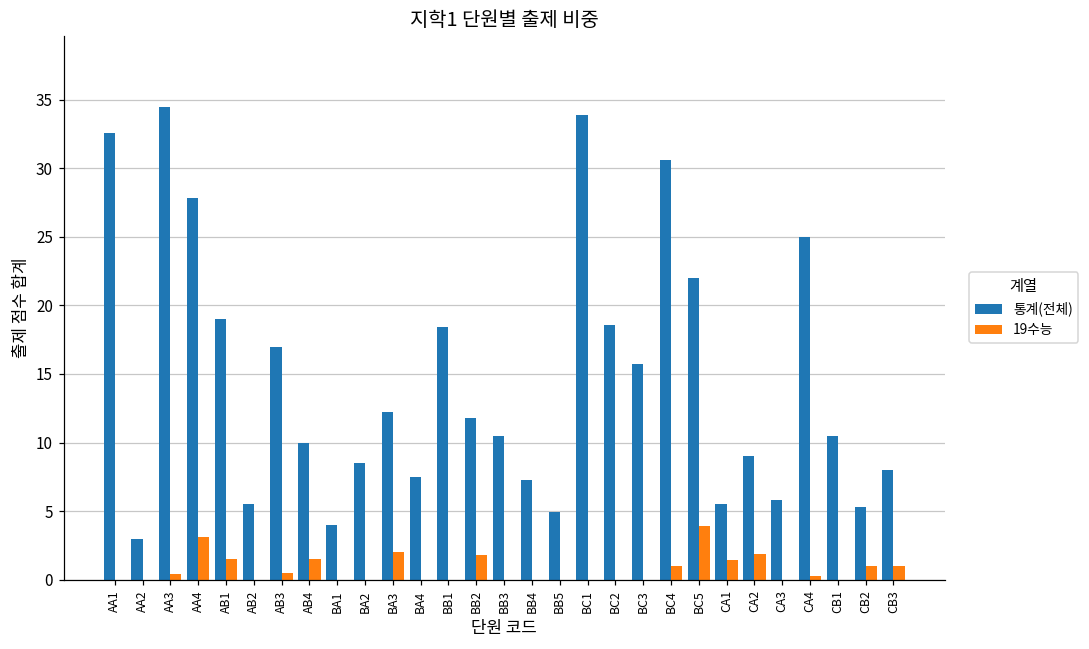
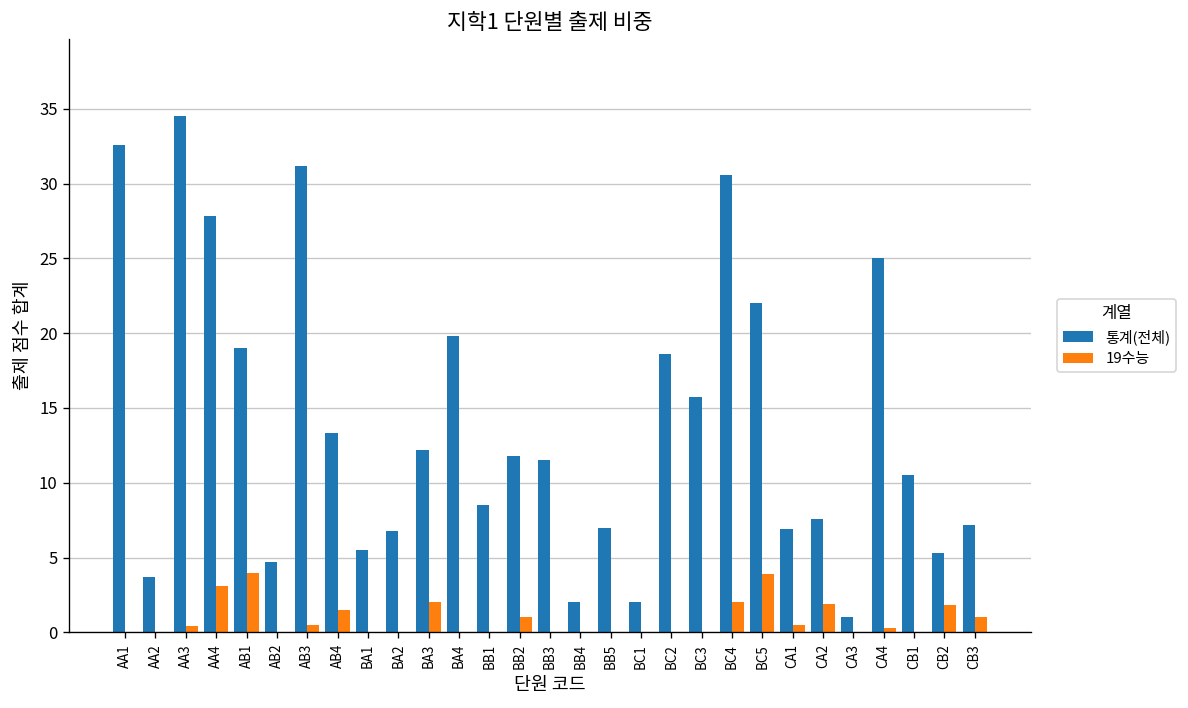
통계(전체), AA2: 3.0 -> 3.7
19수능, AB1: 1.5 -> 4.0
통계(전체), AB2: 5.5 -> 4.7
통계(전체), AB3: 17.0 -> 31.2
통계(전체), AB4: 10.0 -> 13.3
통계(전체), BA1: 4.0 -> 5.5
통계(전체), BA2: 8.5 -> 6.8
통계(전체), BA4: 7.5 -> 19.8
통계(전체), BB1: 18.4 -> 8.5
19수능, BB2: 1.8 -> 1.0
통계(전체), BB3: 10.5 -> 11.5
통계(전체), BB4: 7.3 -> 2.0
통계(전체), BB5: 4.9 -> 7.0
통계(전체), BC1: 33.9 -> 2.0
19수능, BC4: 1 -> 2
통계(전체), CA1: 5.5 -> 6.9
19수능, CA1: 1.4 -> 0.5
통계(전체), CA2: 9.0 -> 7.6
통계(전체), CA3: 5.8 -> 1.0
19수능, CB2: 1.0 -> 1.8
통계(전체), CB3: 8.0 -> 7.2
